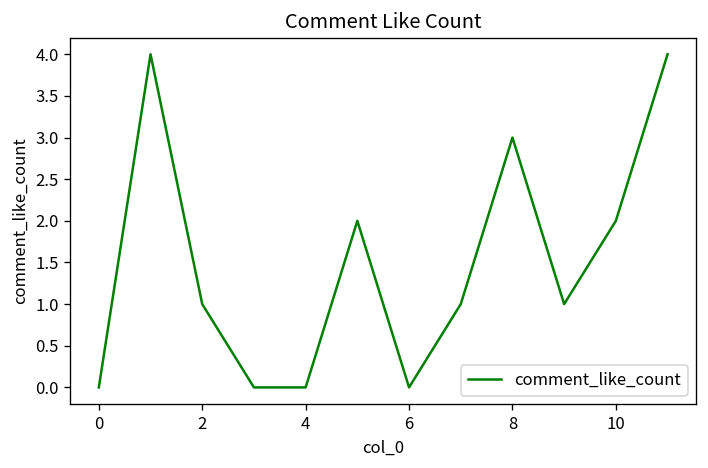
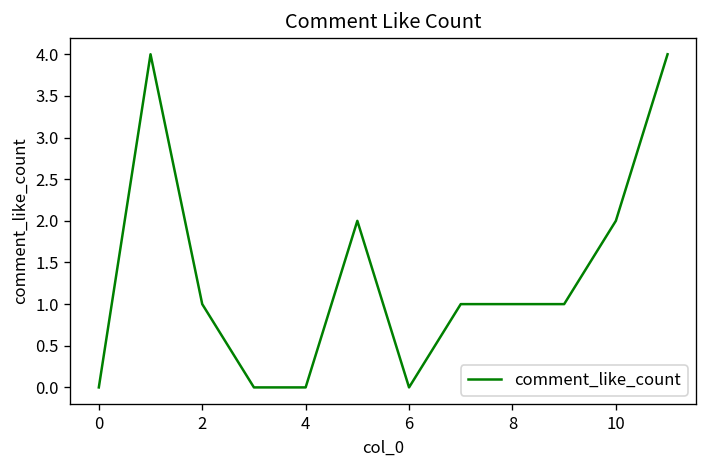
8: 3 -> 1
